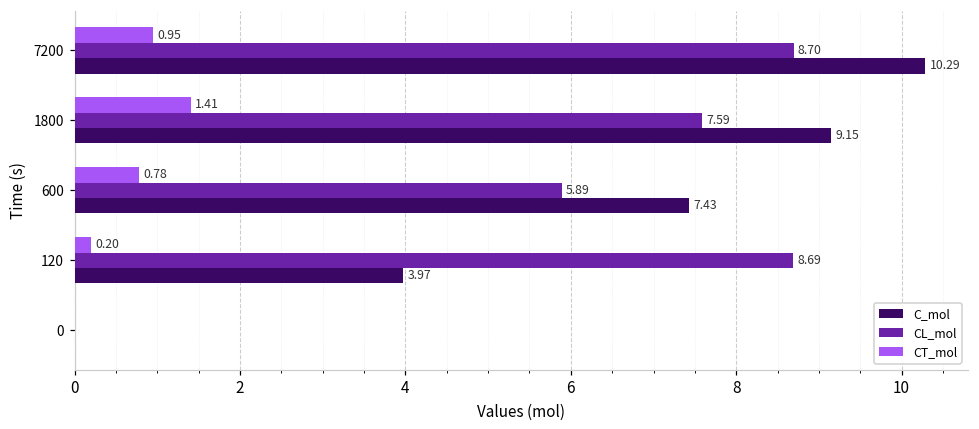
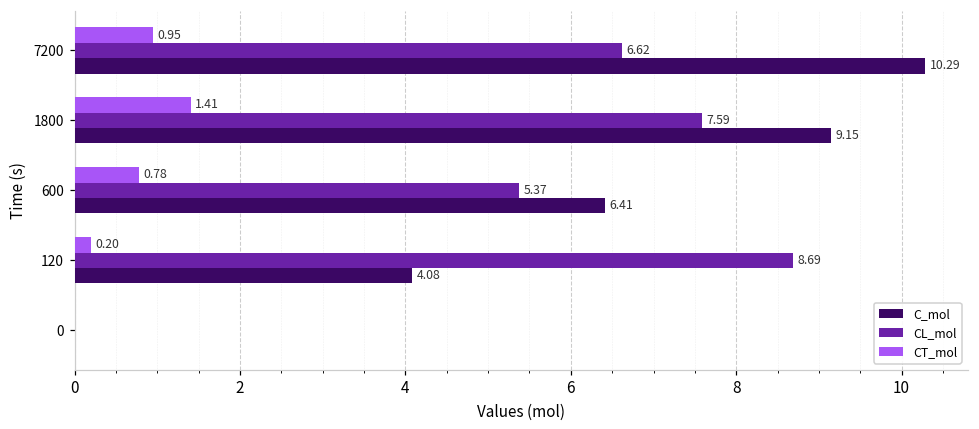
CL_mol, 7200: 8.70 -> 6.62
CL_mol, 600: 5.89 -> 5.37
C_mol, 600: 7.43 -> 6.41
C_mol, 120: 3.97 -> 4.08
